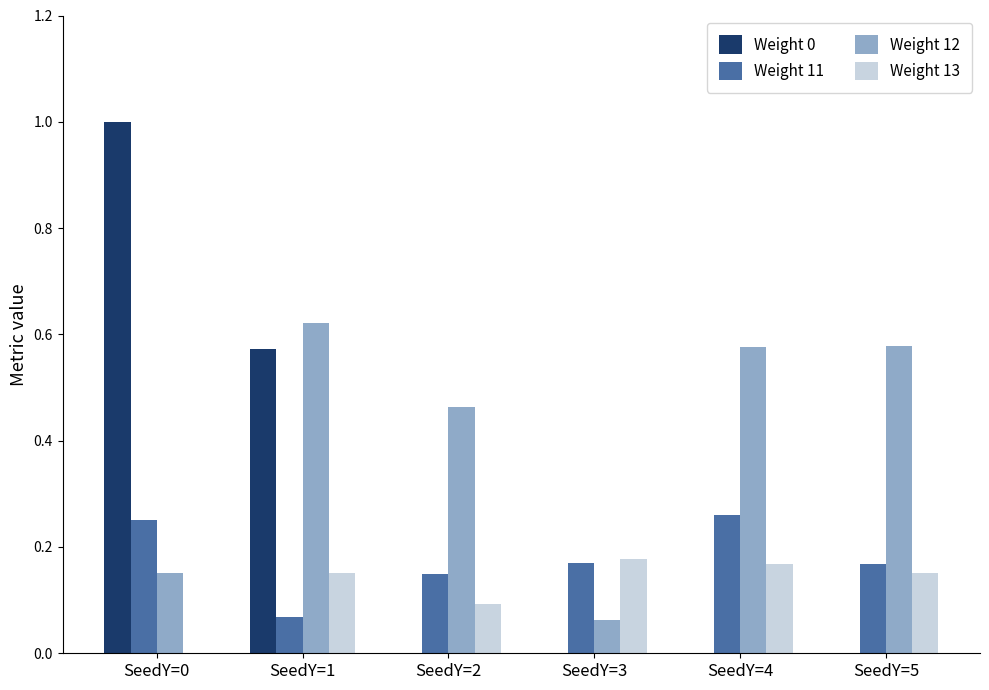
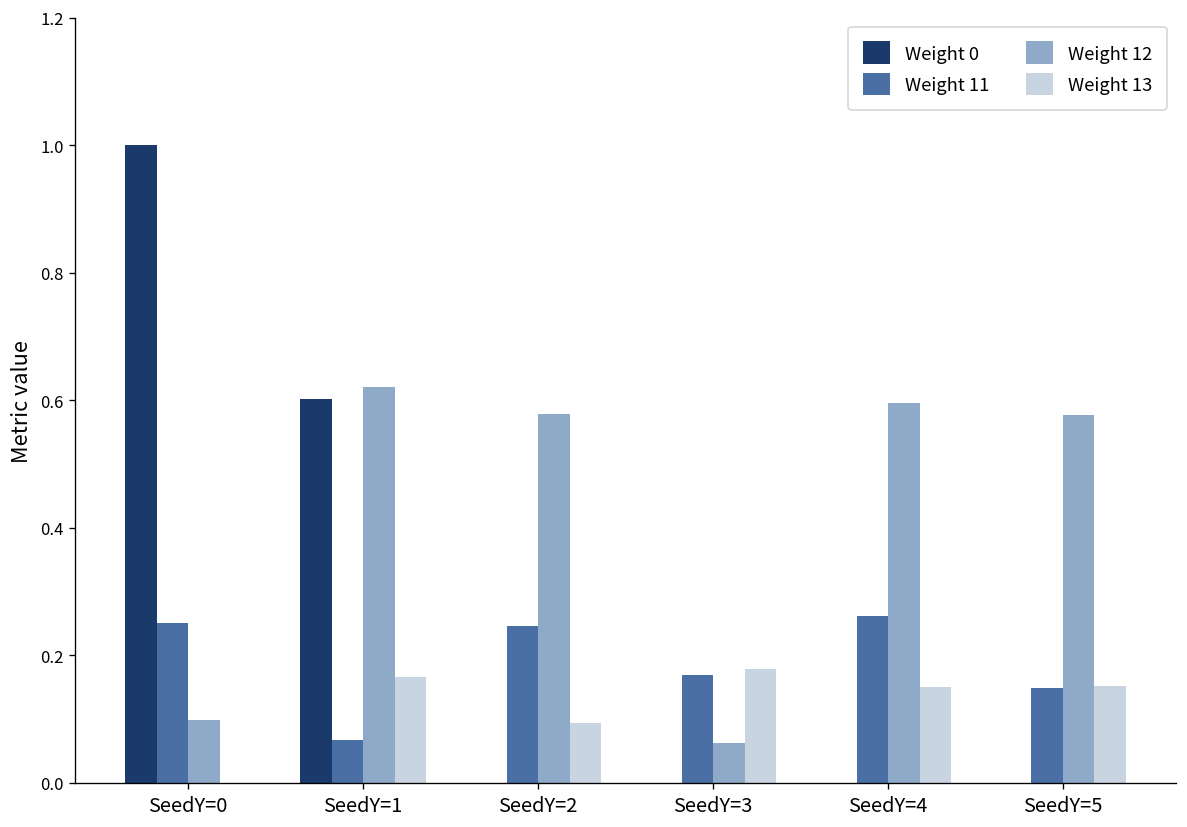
Weight 12, SeedY=0: 0.15 -> 0.10
Weight 0, SeedY=1: 0.57 -> 0.60
Weight 13, SeedY=1: 0.15 -> 0.17
Weight 11, SeedY=2: 0.15 -> 0.25
Weight 12, SeedY=2: 0.46 -> 0.58
Weight 12, SeedY=4: 0.58 -> 0.60
Weight 13, SeedY=4: 0.17 -> 0.15
Weight 11, SeedY=5: 0.17 -> 0.15
